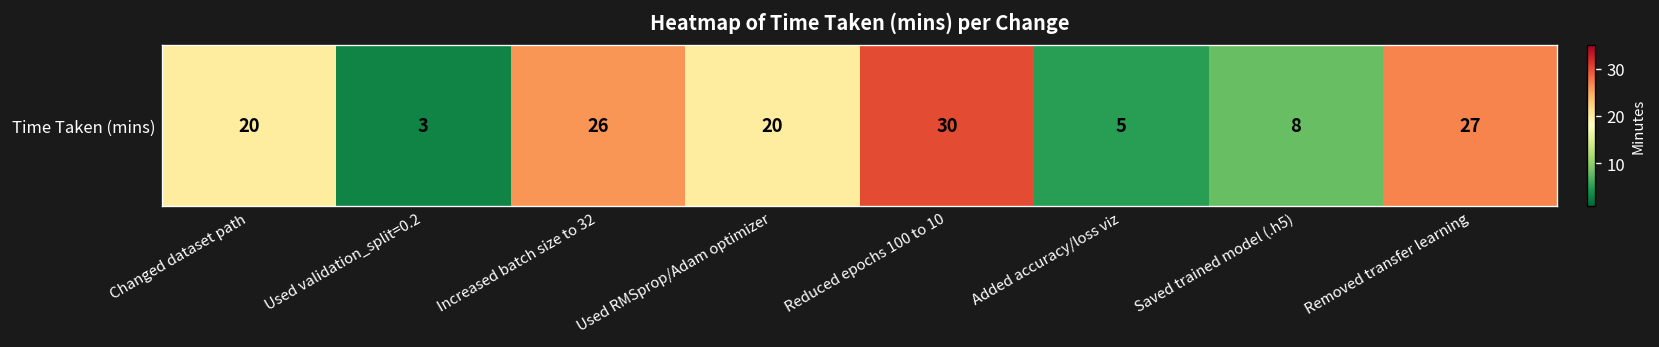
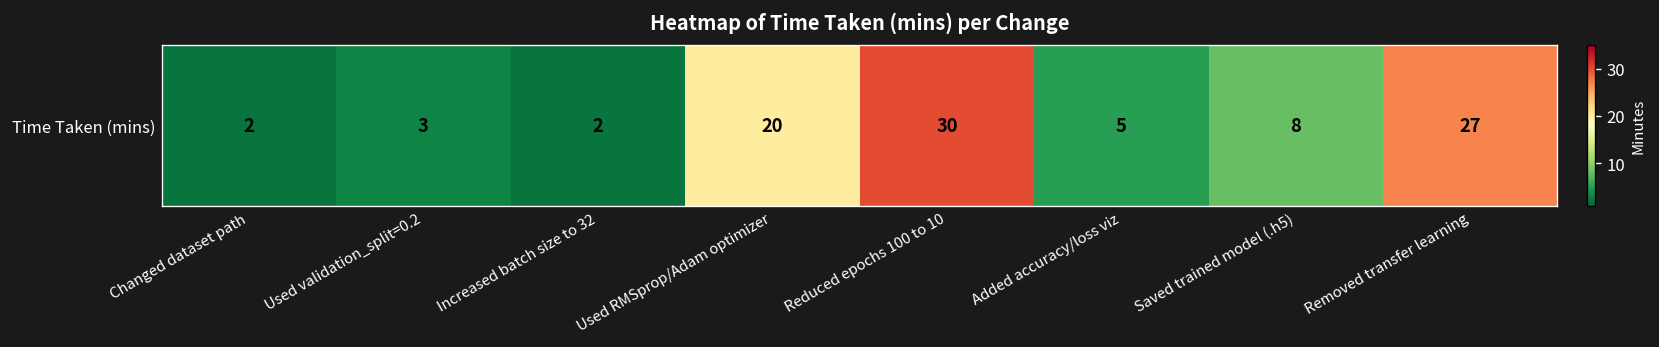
Time Taken (mins), Changed dataset path: 20 -> 2
Time Taken (mins), Increased batch size to 32: 26 -> 2
